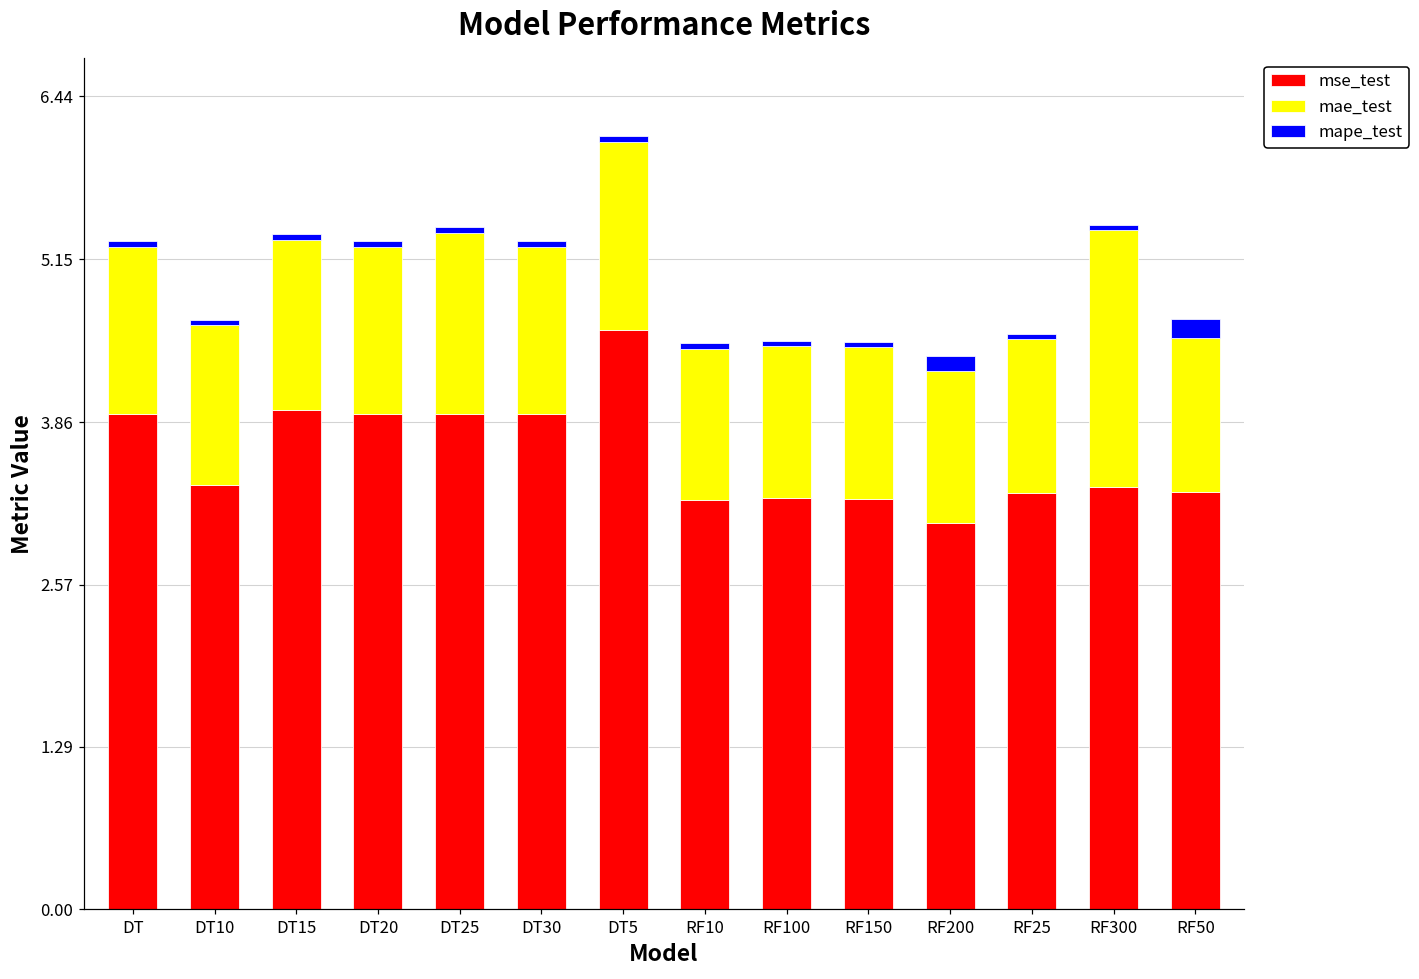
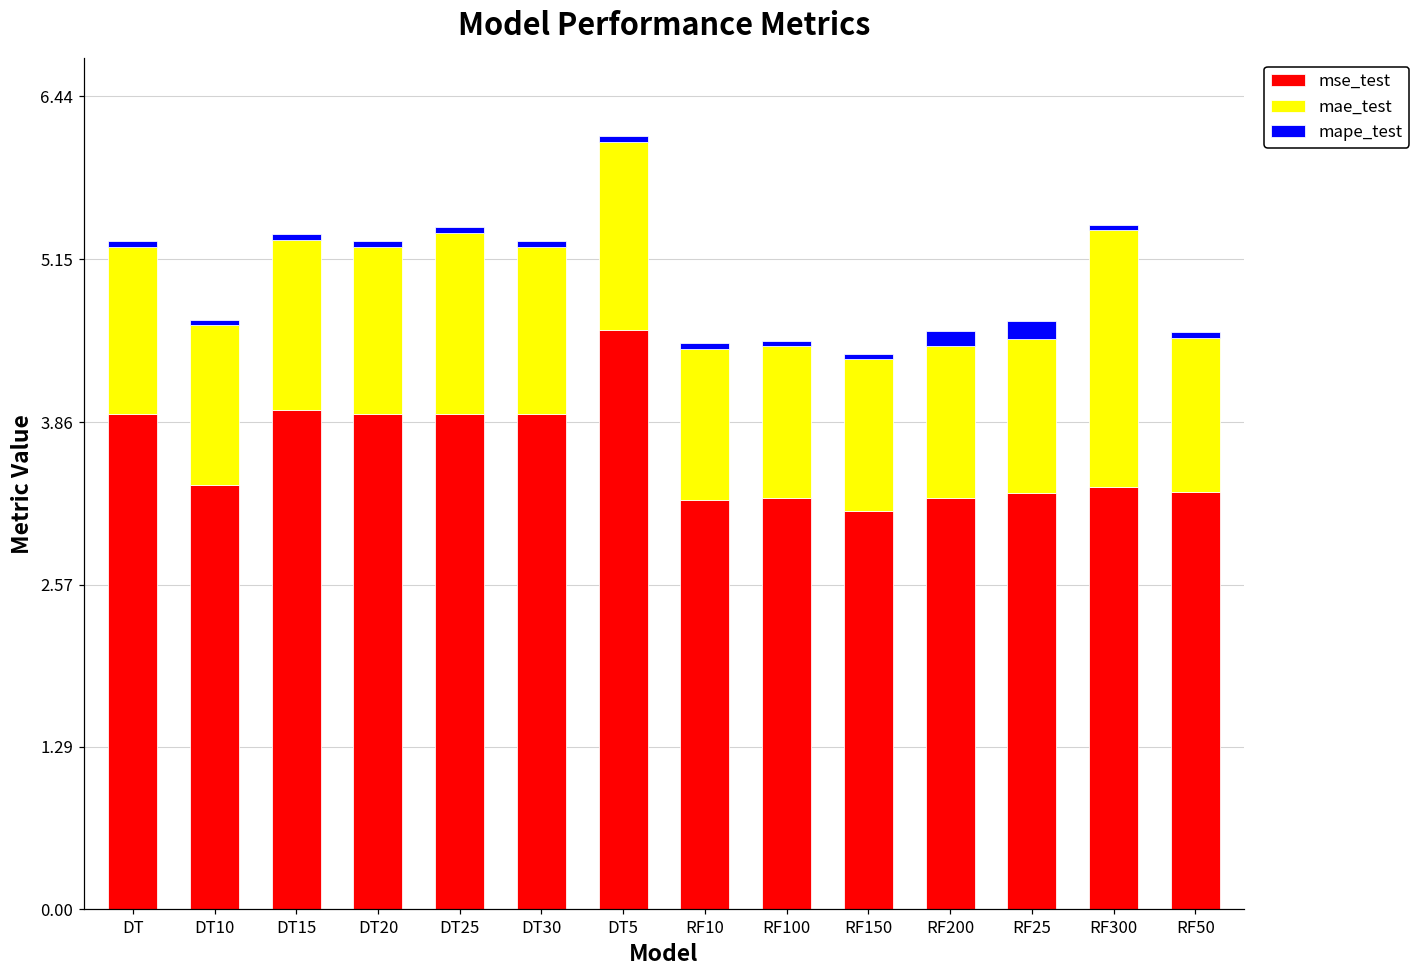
mse_test, RF150: 3.25 -> 3.15
mse_test, RF200: 3.06 -> 3.26
mape_test, RF25: 0.04 -> 0.14
mape_test, RF50: 0.15 -> 0.04
